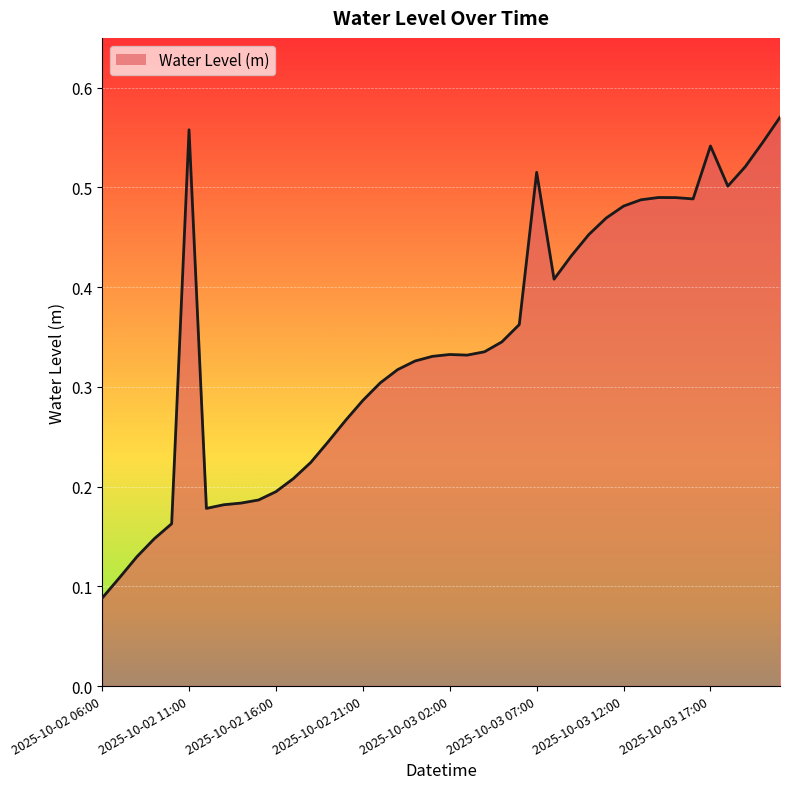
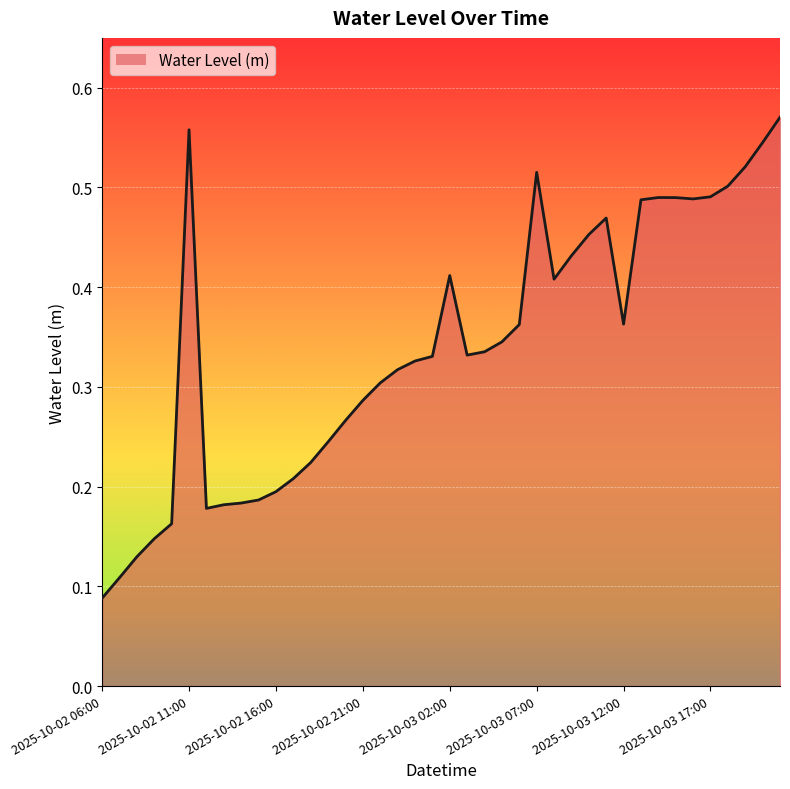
2025-10-03 02:00: 0.33 -> 0.41
2025-10-03 12:00: 0.48 -> 0.36
2025-10-03 17:00: 0.54 -> 0.49
